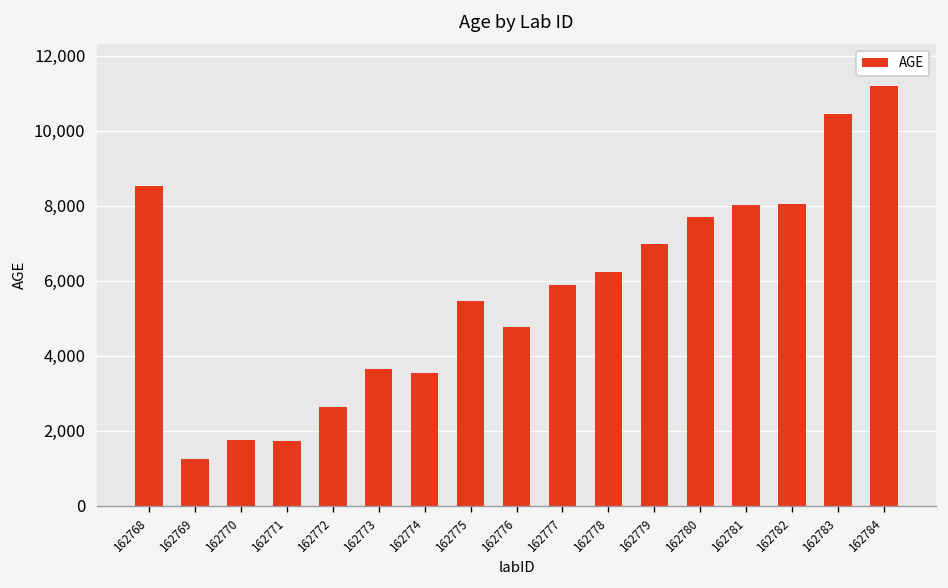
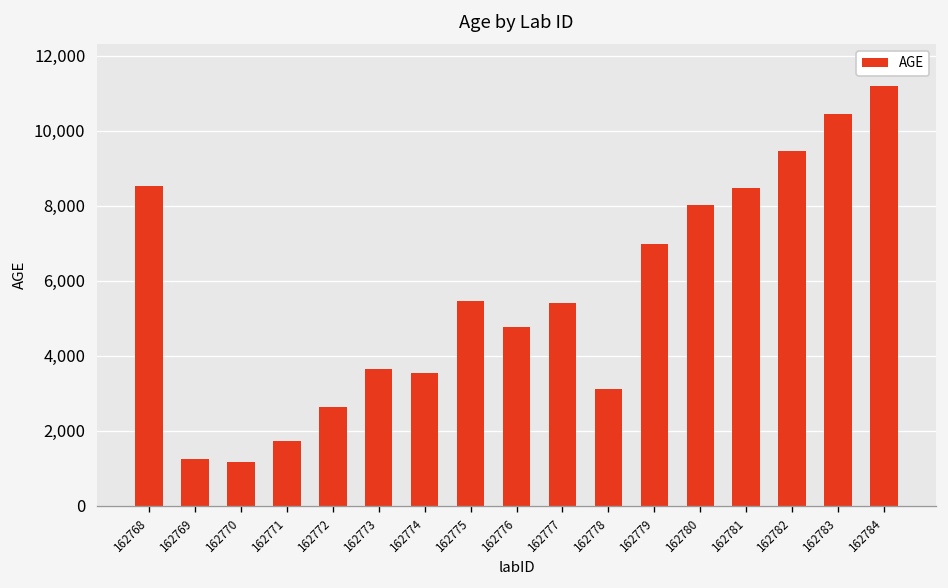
162770: 1,800 -> 1,200
162777: 5,900 -> 5,400
162778: 6,200 -> 3,100
162780: 7,700 -> 8,000
162781: 8,000 -> 8,500
162782: 8,000 -> 9,500
